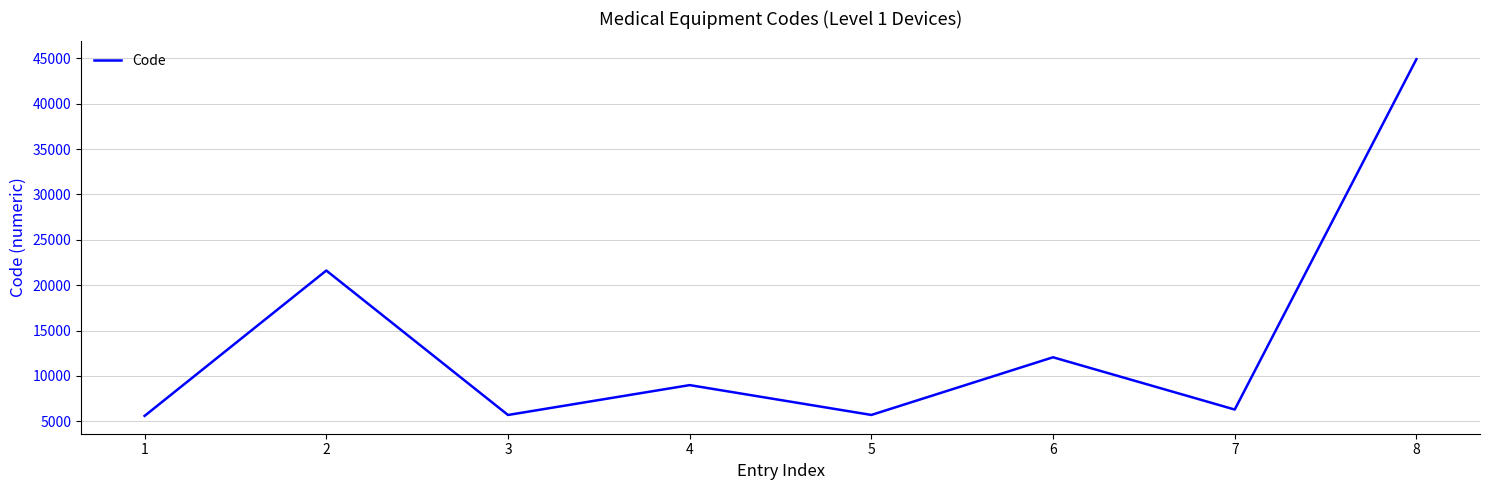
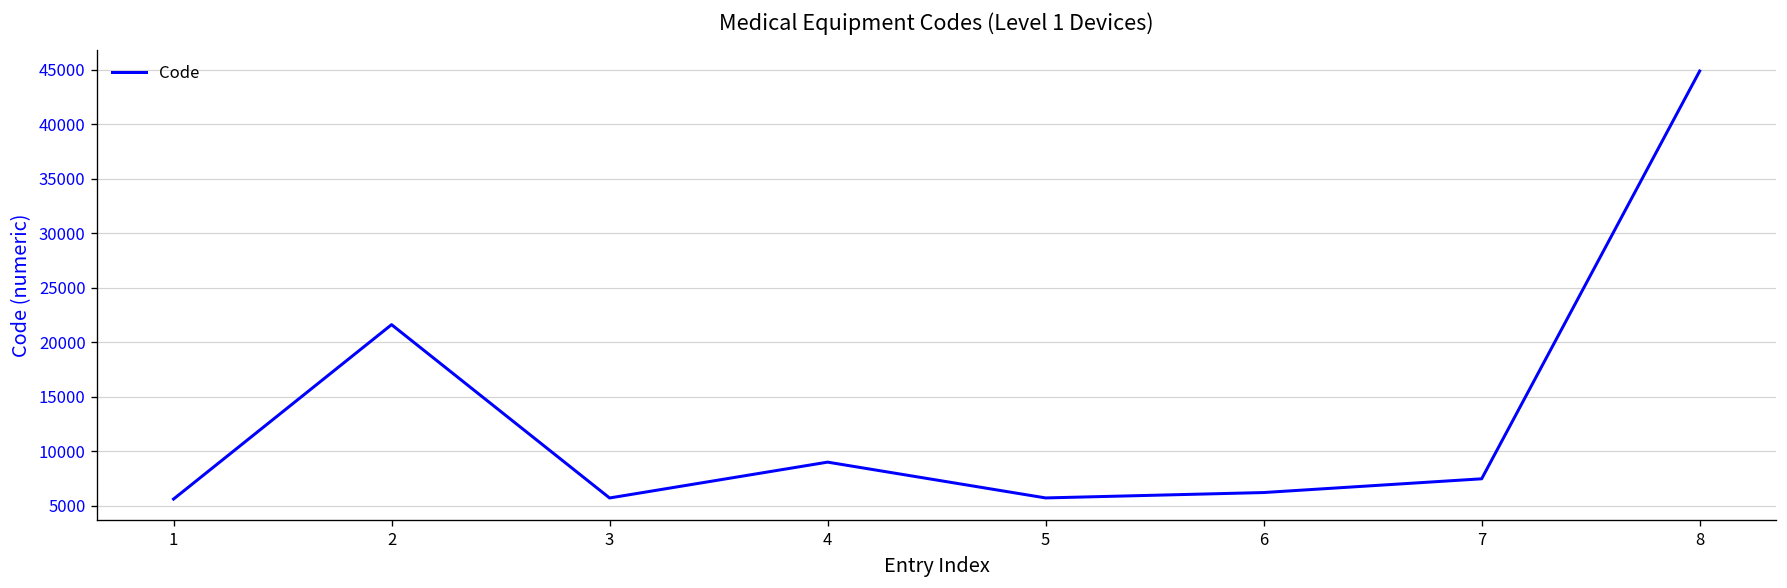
6: 12000 -> 6000
7: 6000 -> 7000
